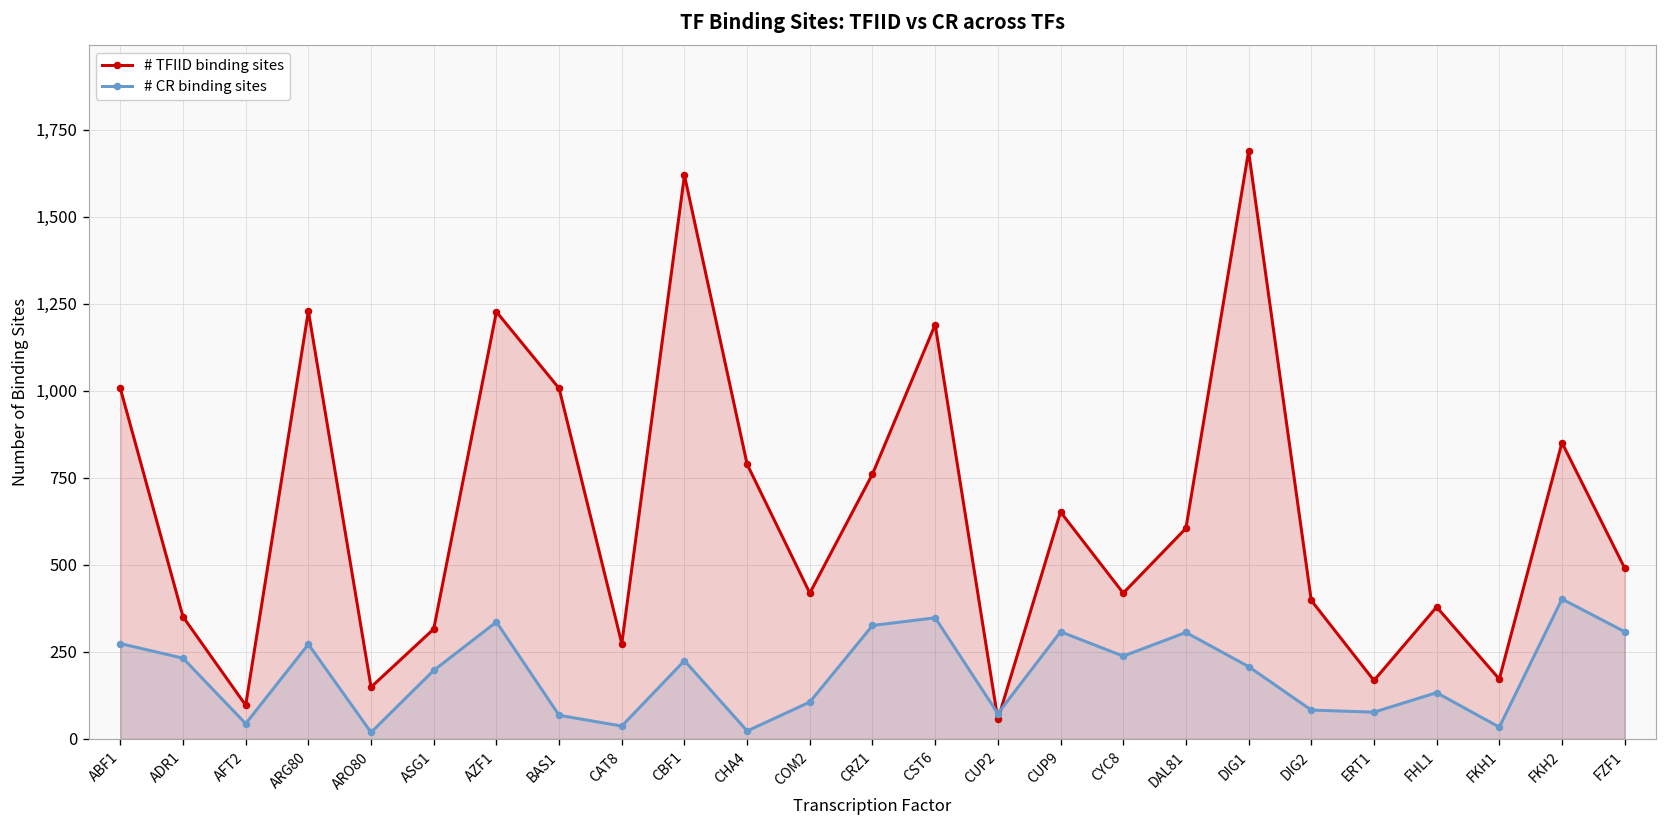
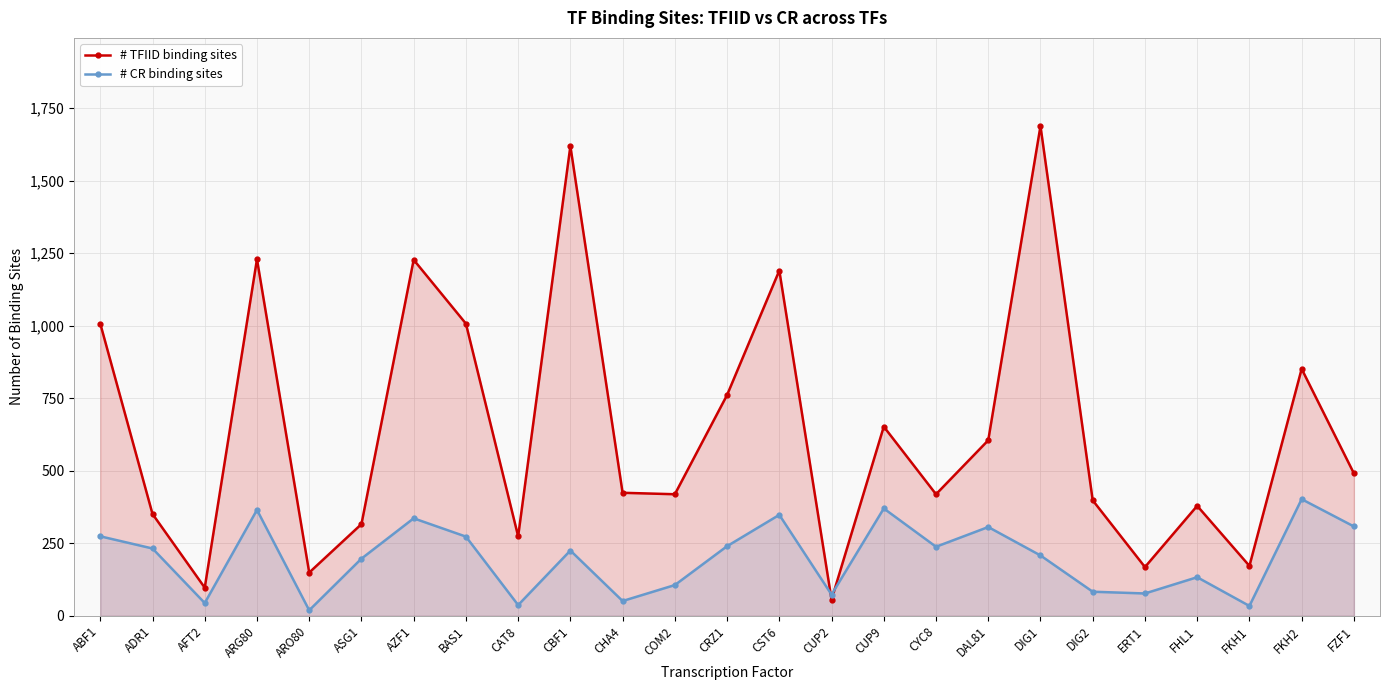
# CR binding sites, ARG80: 270 -> 370
# CR binding sites, BAS1: 70 -> 270
# TFIID binding sites, CHA4: 790 -> 420
# CR binding sites, CHA4: 20 -> 50
# CR binding sites, CRZ1: 330 -> 240
# CR binding sites, CUP9: 310 -> 370
